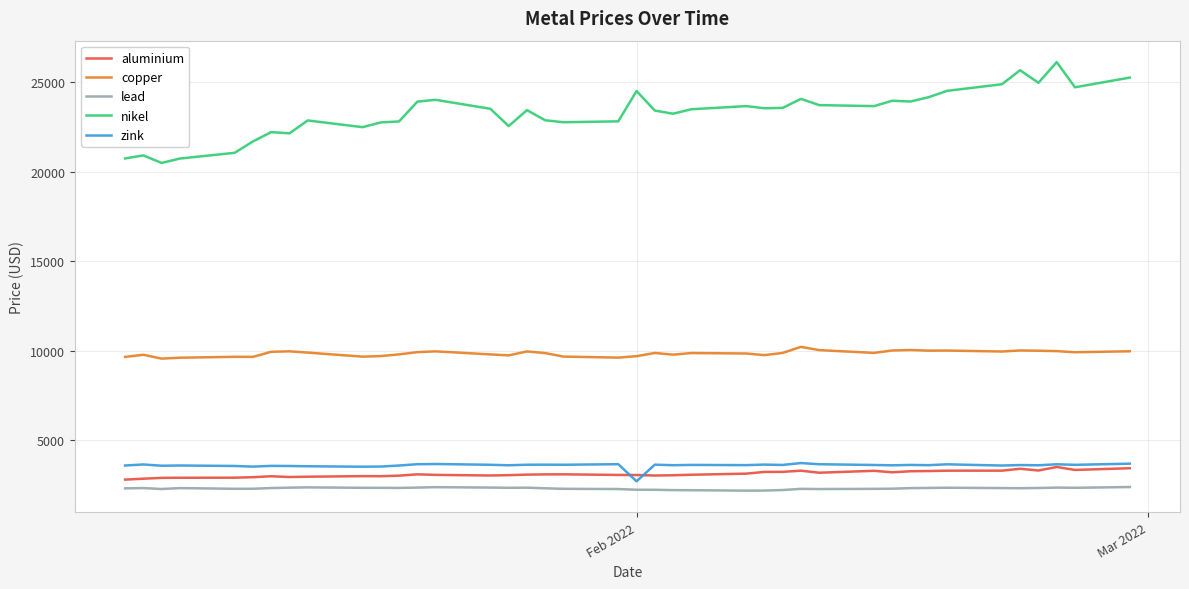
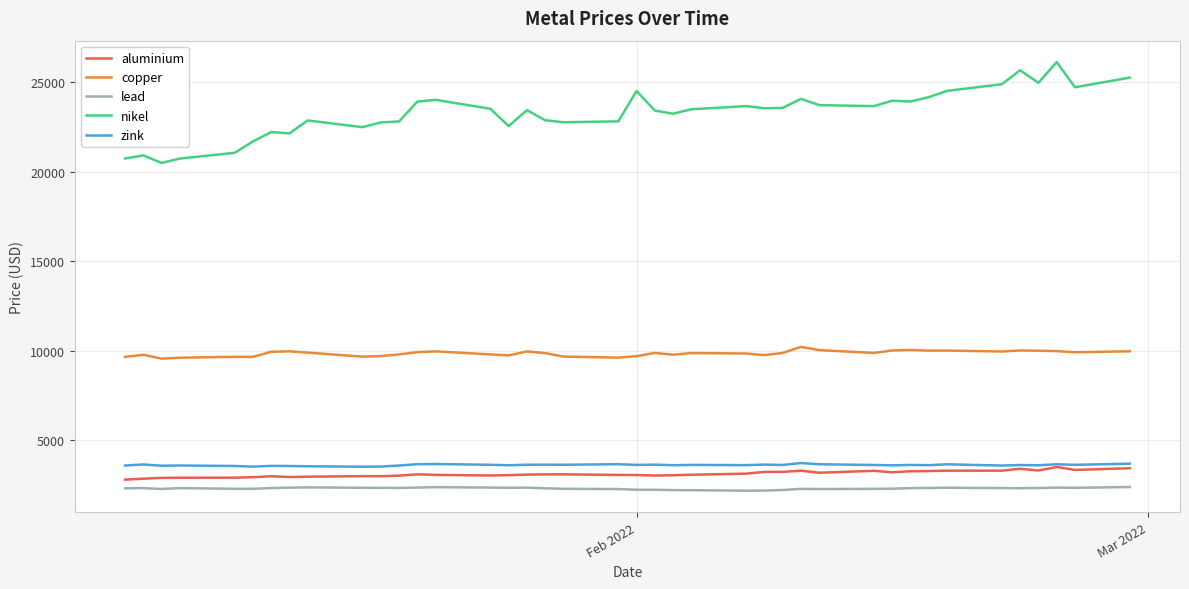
zink, Feb 2022: 2700 -> 3600
